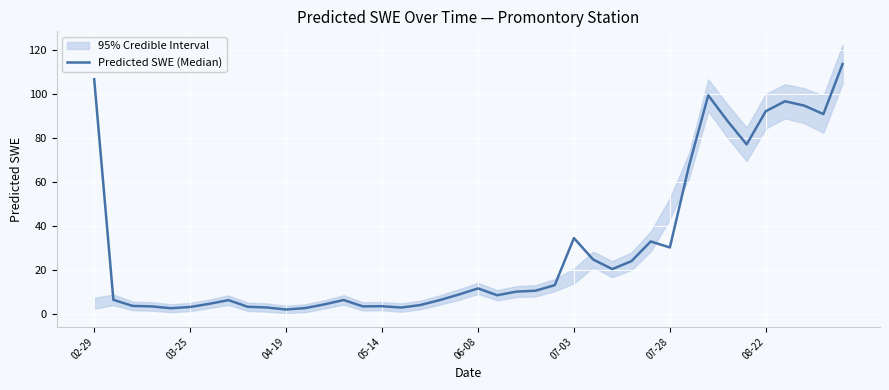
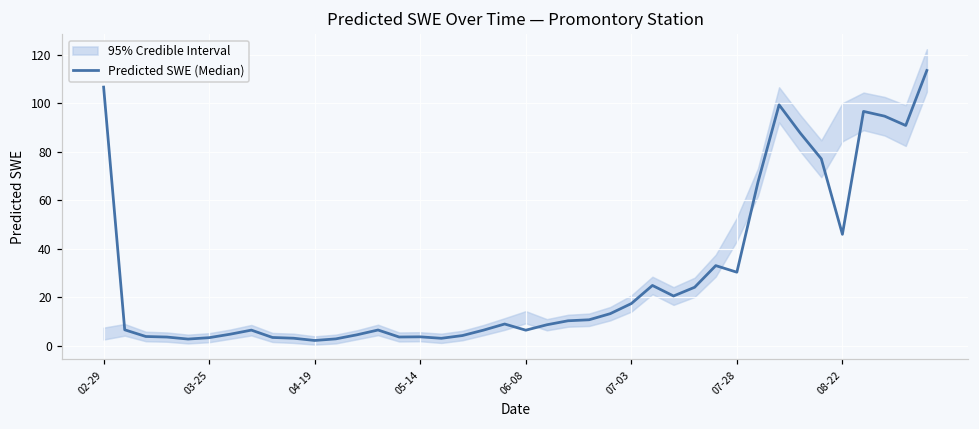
Predicted SWE (Median), 06-08: 12 -> 6
Predicted SWE (Median), 07-03: 35 -> 17
Predicted SWE (Median), 08-22: 92 -> 46
